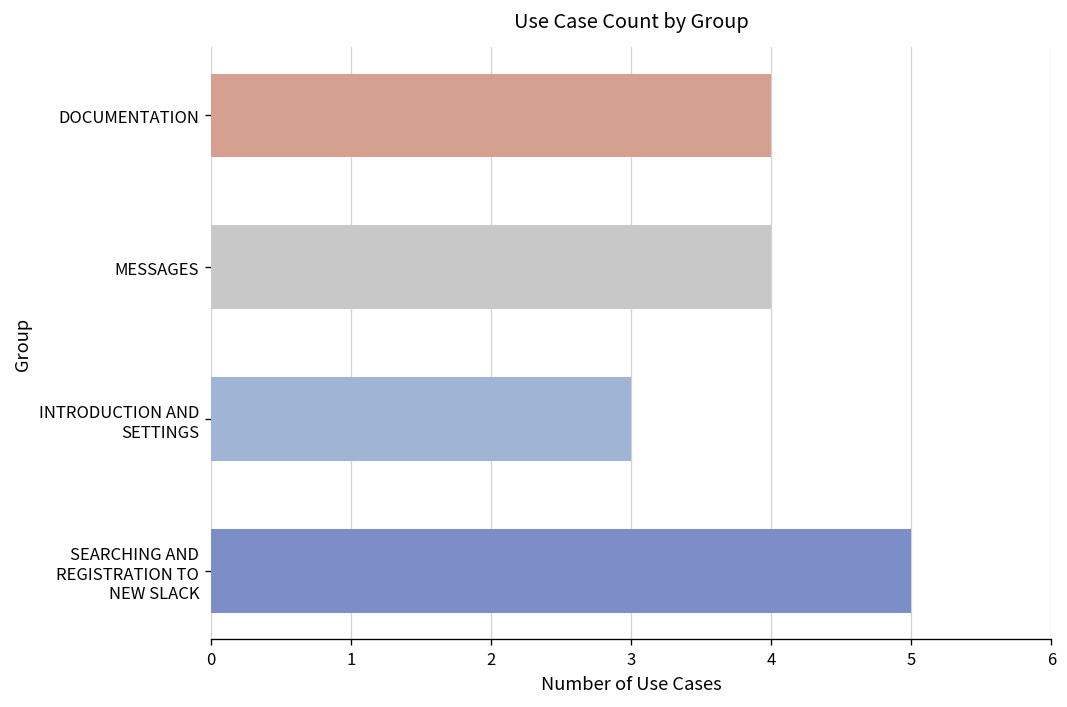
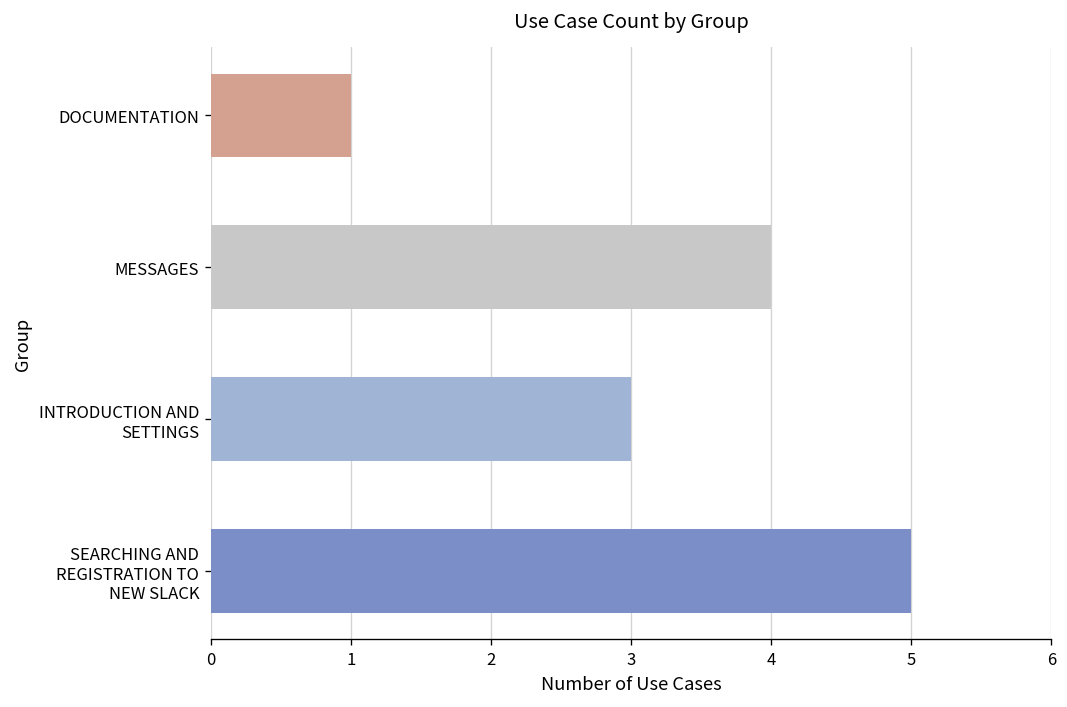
DOCUMENTATION: 4 -> 1
